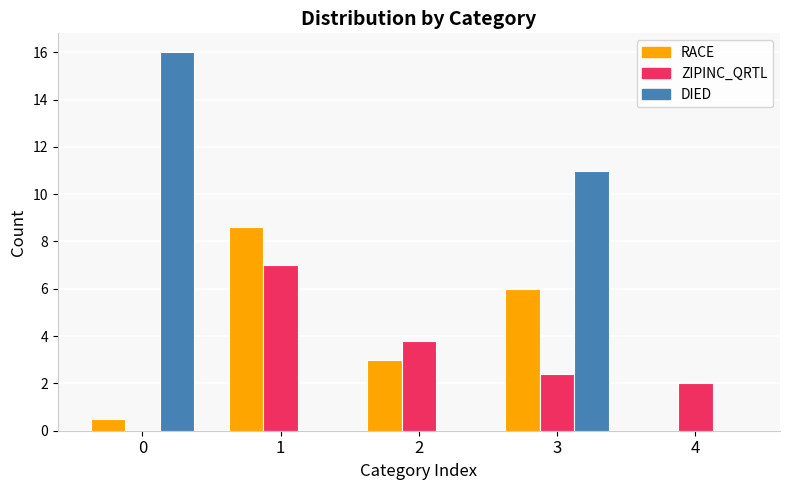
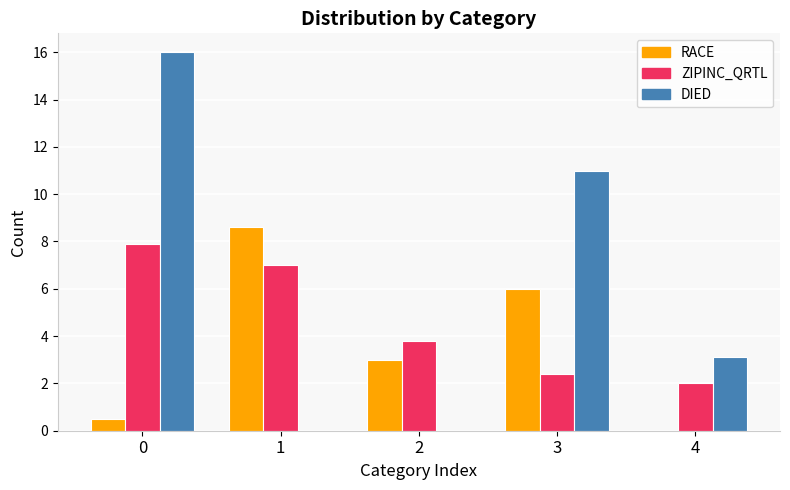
ZIPINC_QRTL, 0: 0.0 -> 7.9
DIED, 4: 0.0 -> 3.1
